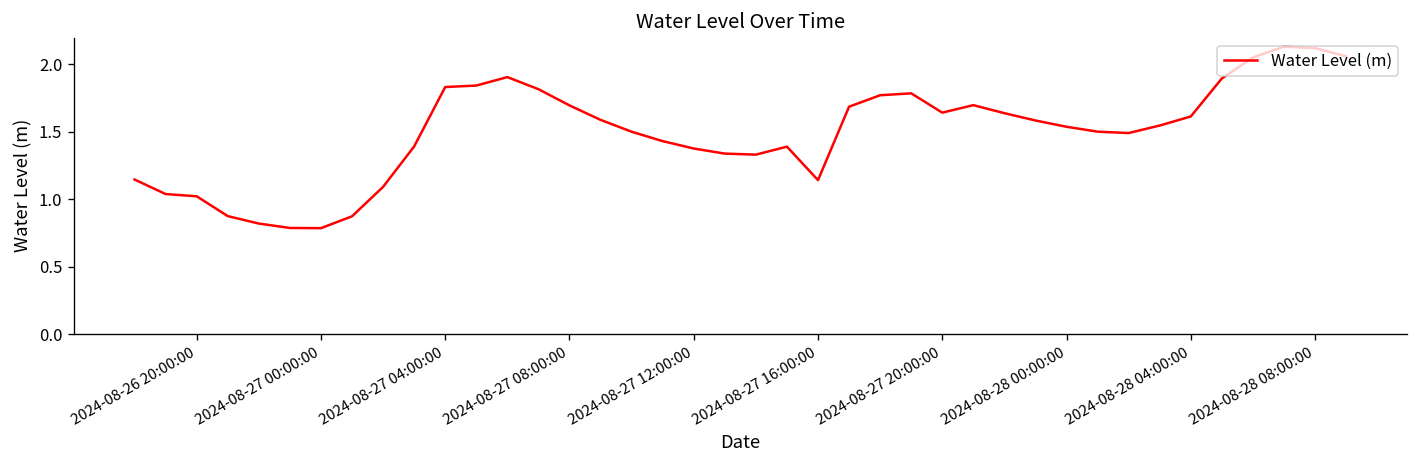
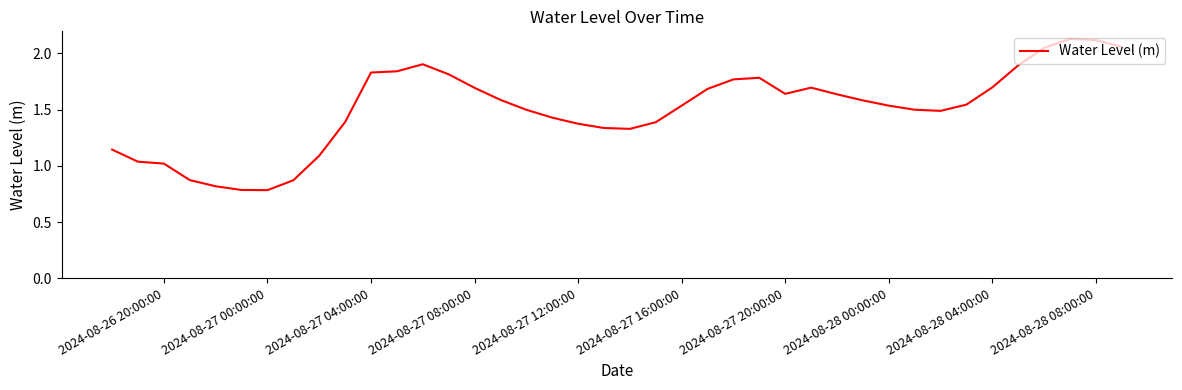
2024-08-27 16:00:00: 1.14 -> 1.54
2024-08-28 04:00:00: 1.61 -> 1.70
